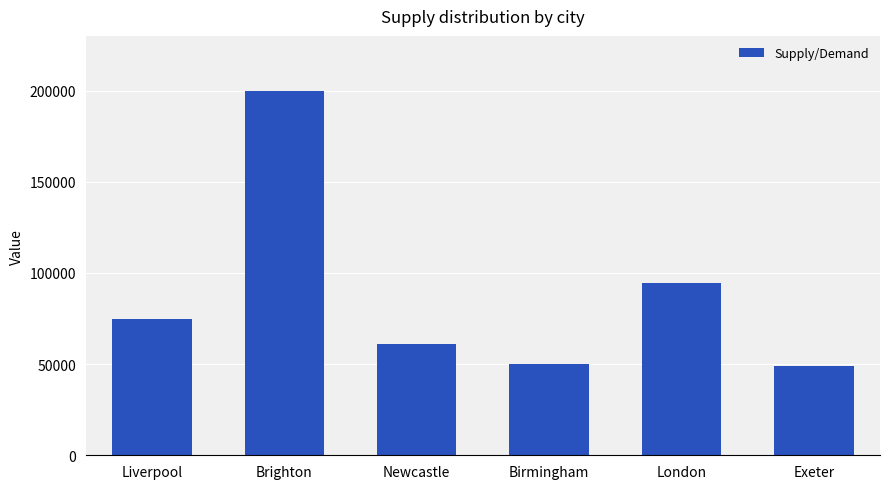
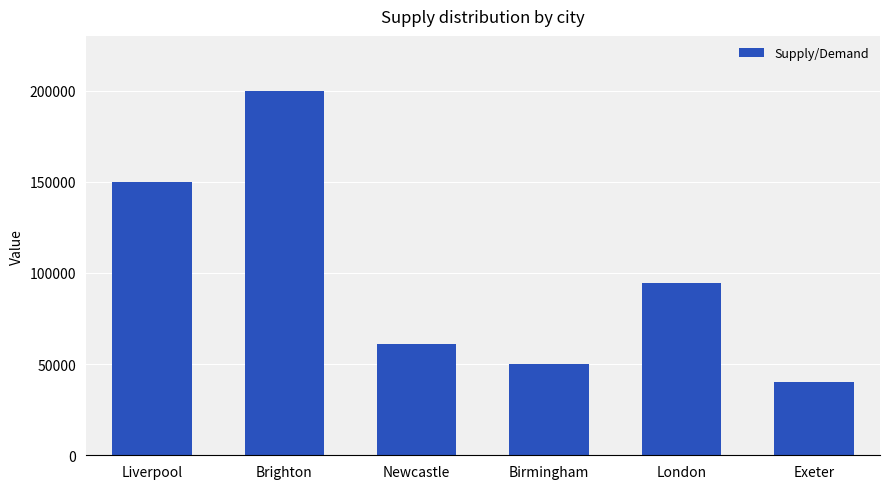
Liverpool: 75000 -> 150000
Exeter: 49000 -> 40000
